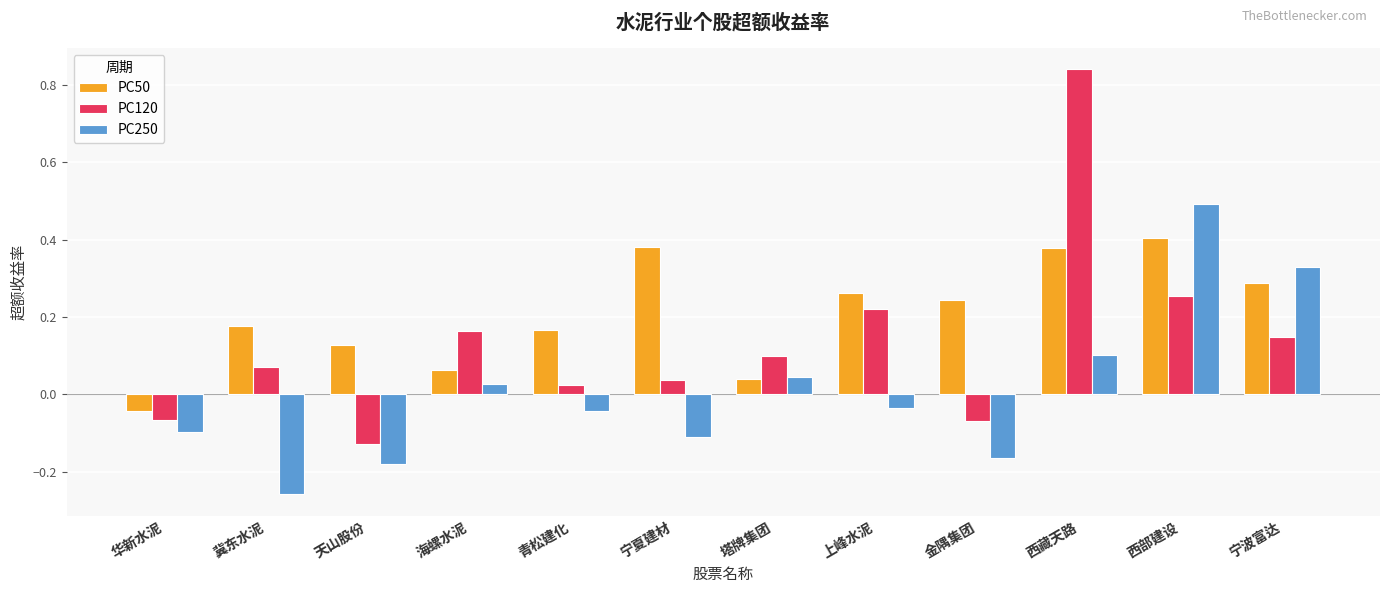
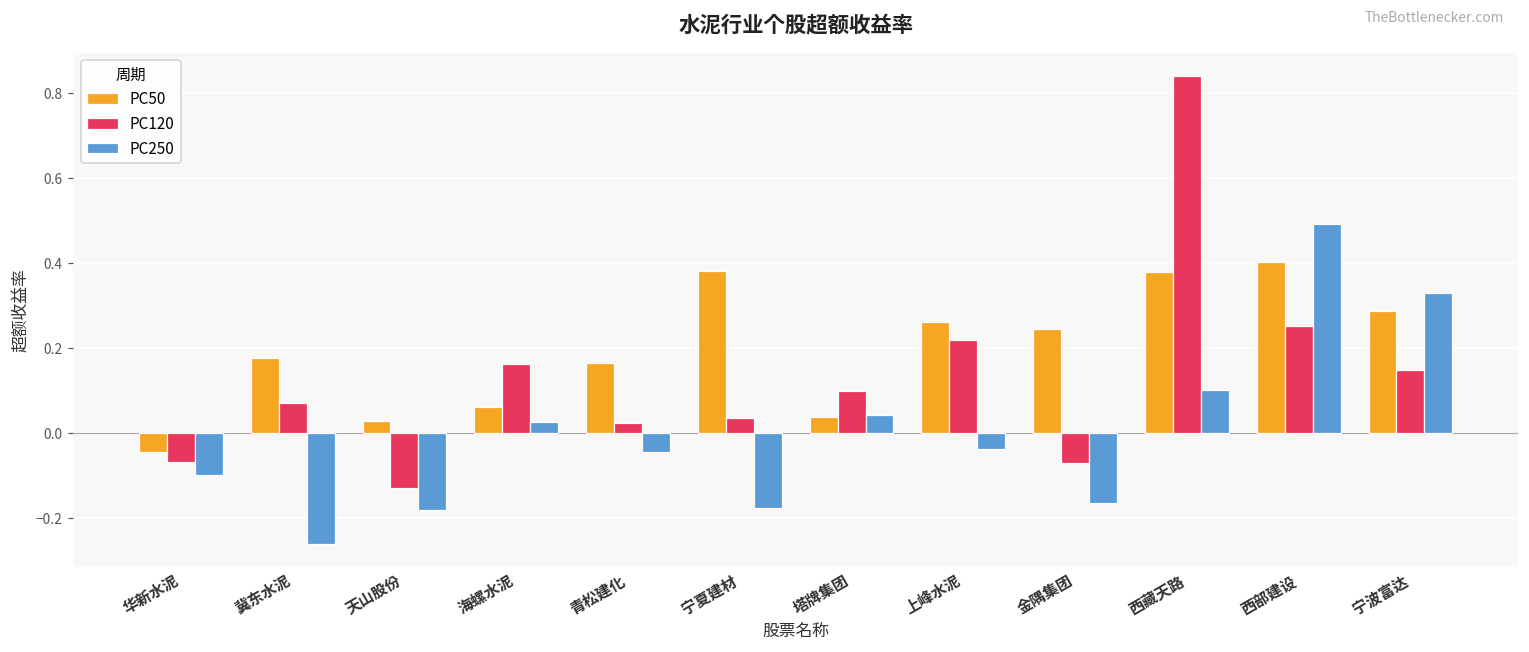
PC50, 天山股份: 0.13 -> 0.03
PC250, 宁夏建材: -0.11 -> -0.18
